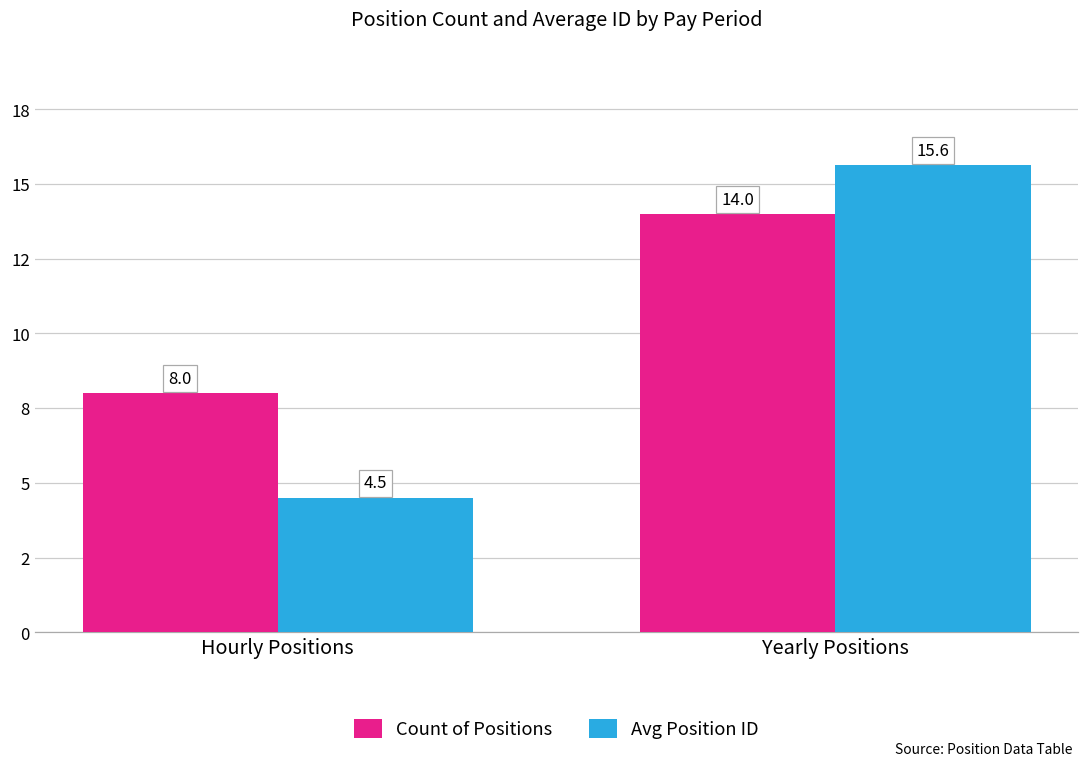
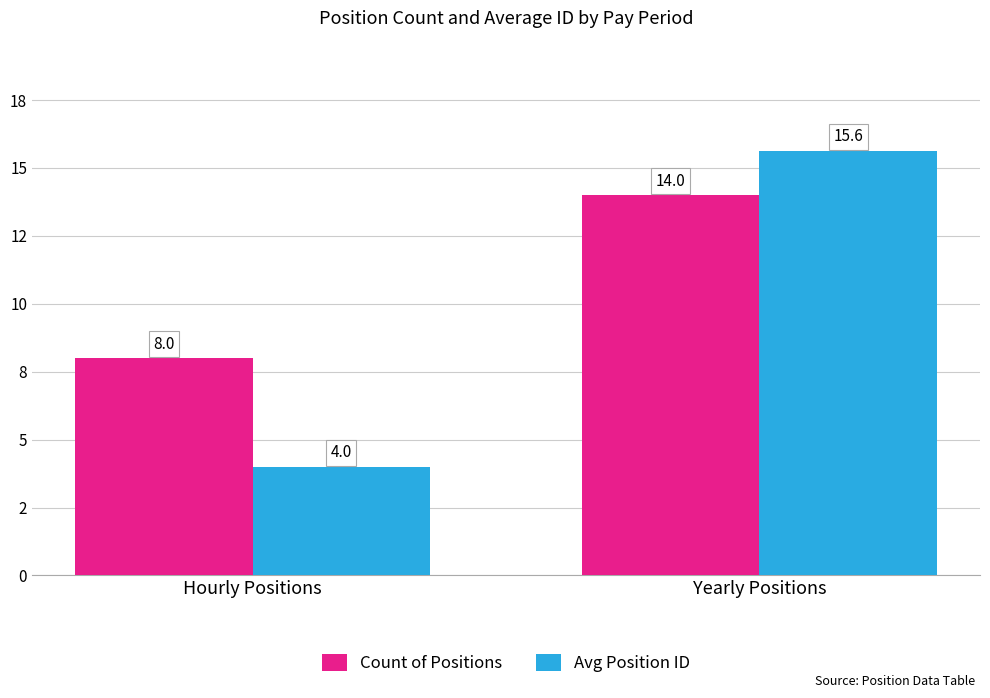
Avg Position ID, Hourly Positions: 4.5 -> 4.0
